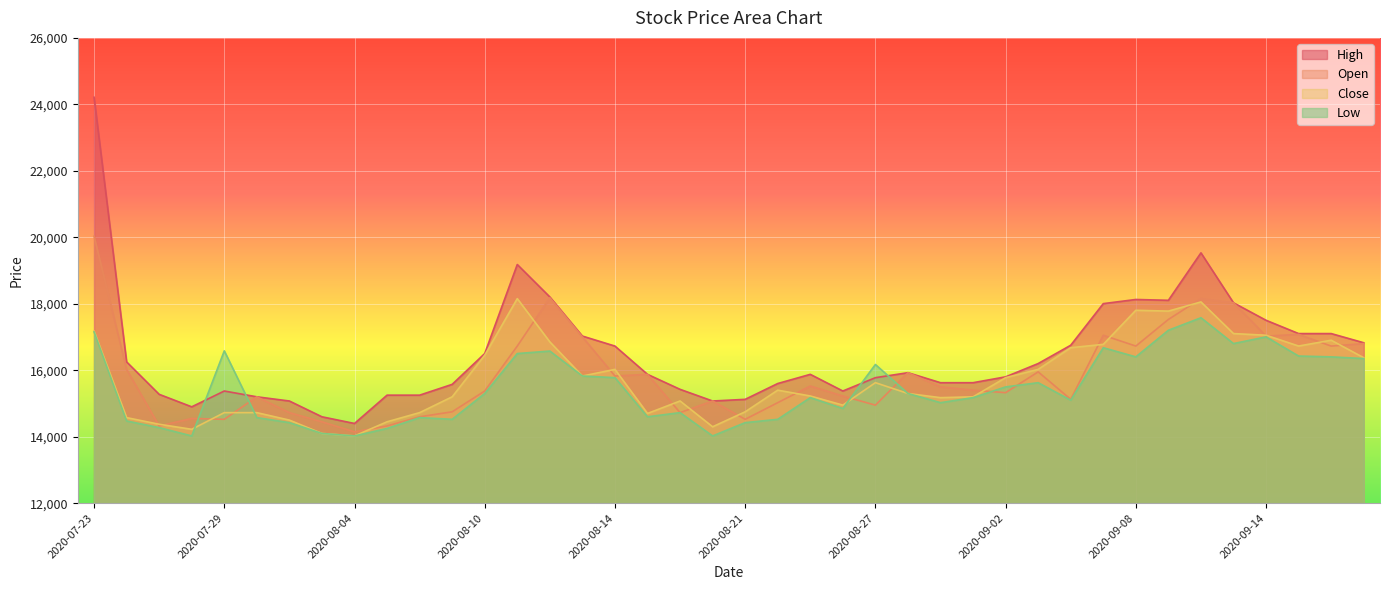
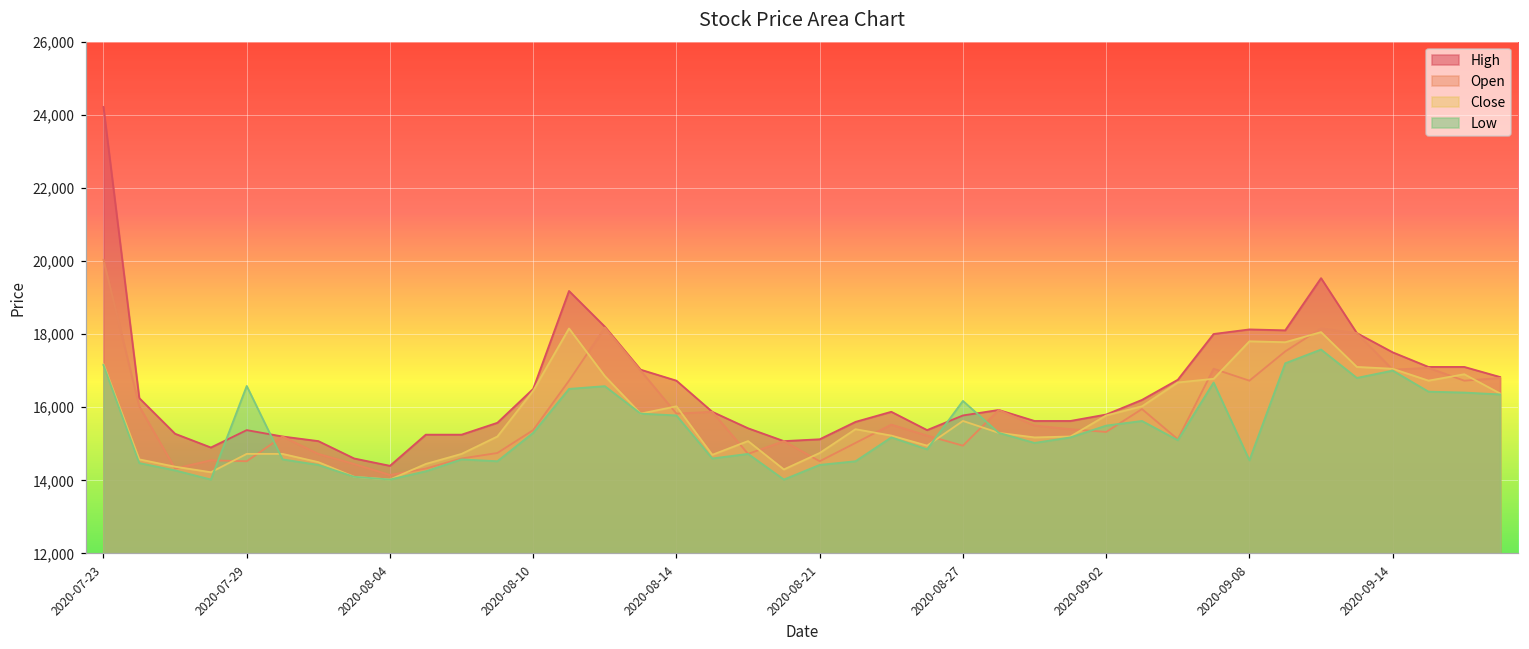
Low, 2020-09-08: 16,400 -> 14,500
